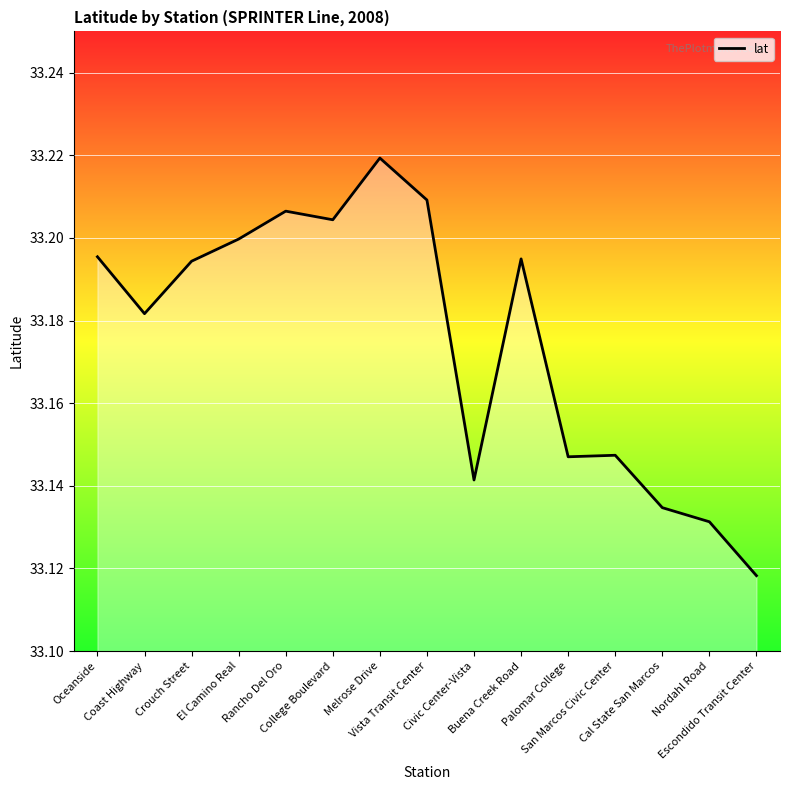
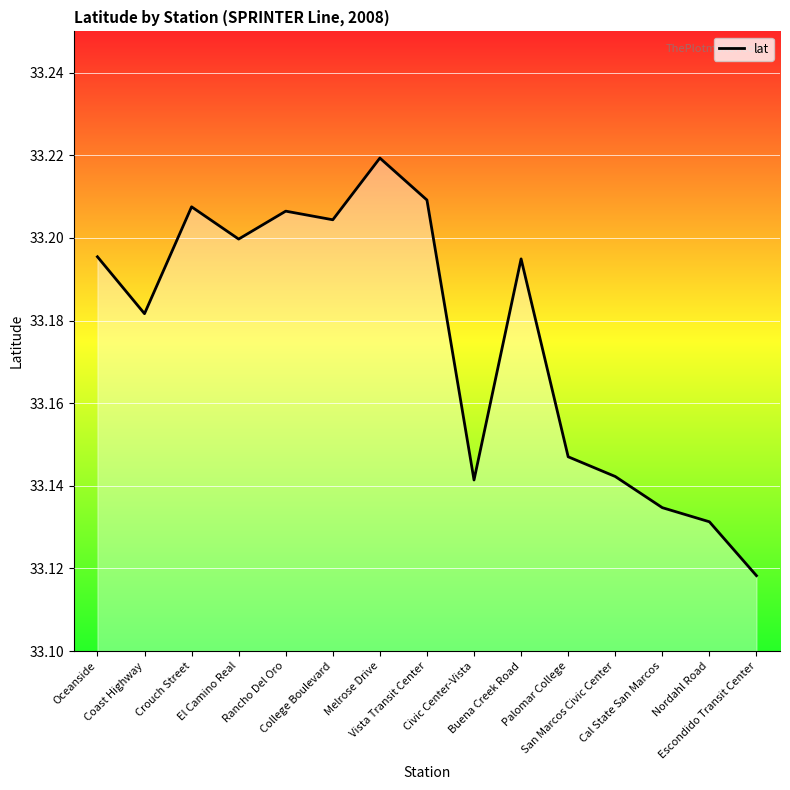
Crouch Street: 33.194 -> 33.208
San Marcos Civic Center: 33.147 -> 33.142
